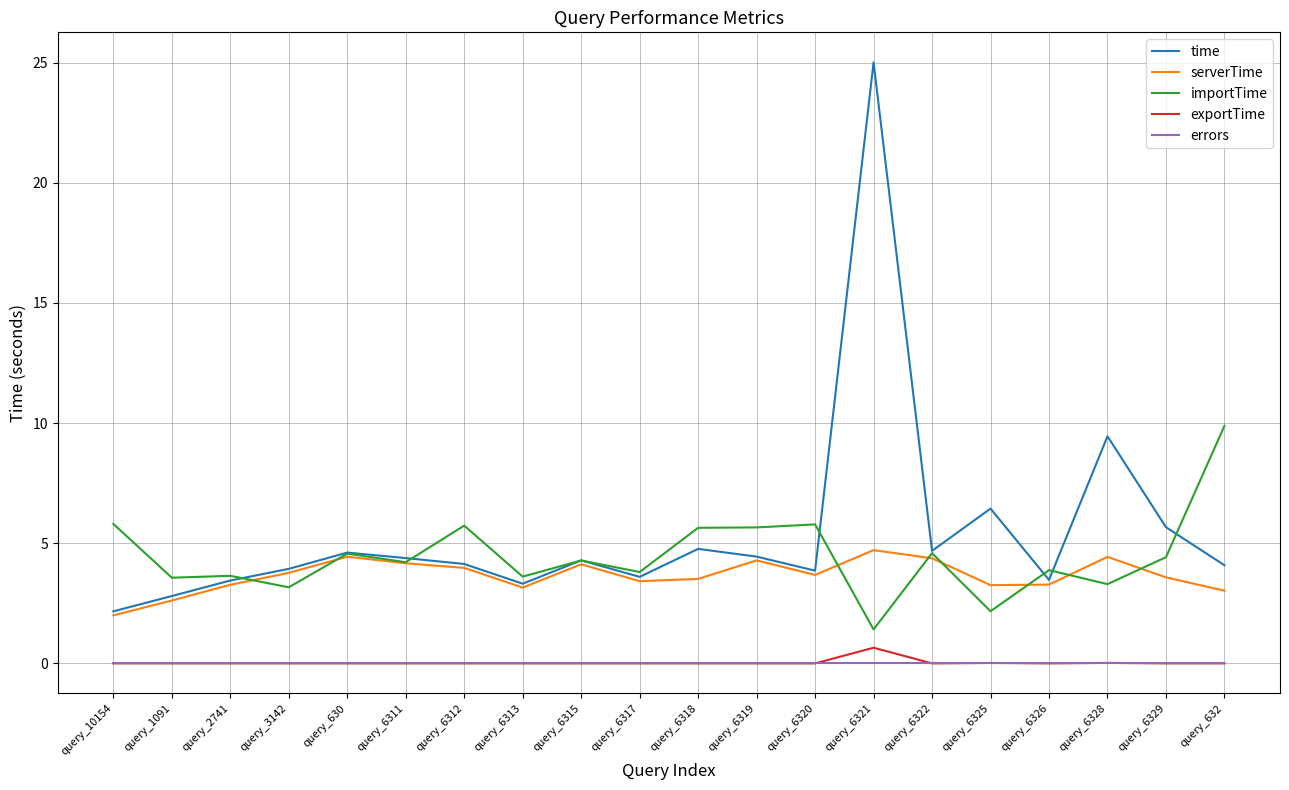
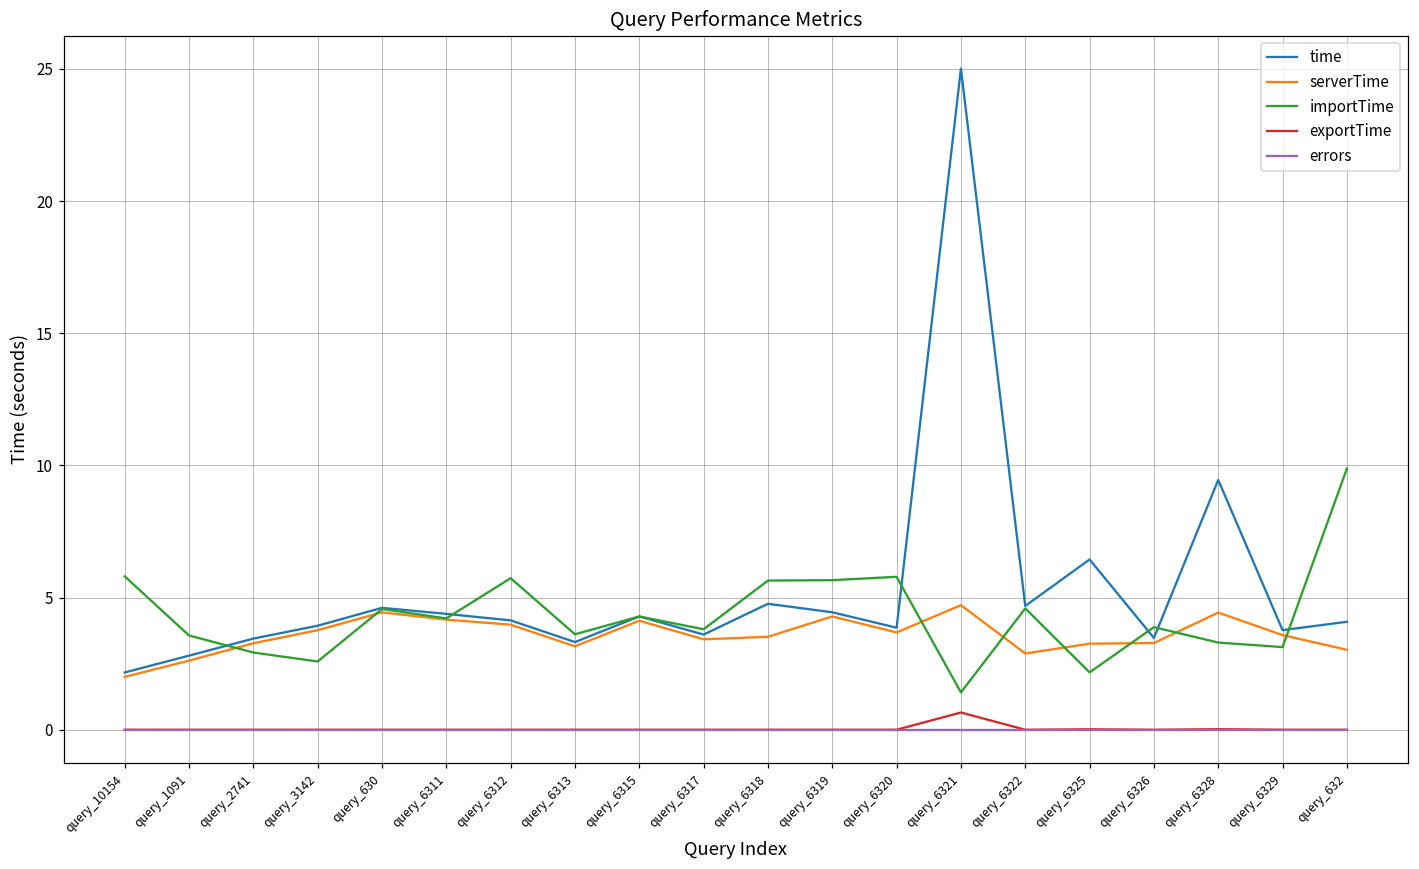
importTime, query_2741: 3.6 -> 2.9
importTime, query_3142: 3.2 -> 2.6
serverTime, query_6322: 4.4 -> 2.9
time, query_6329: 5.7 -> 3.8
importTime, query_6329: 4.4 -> 3.1
